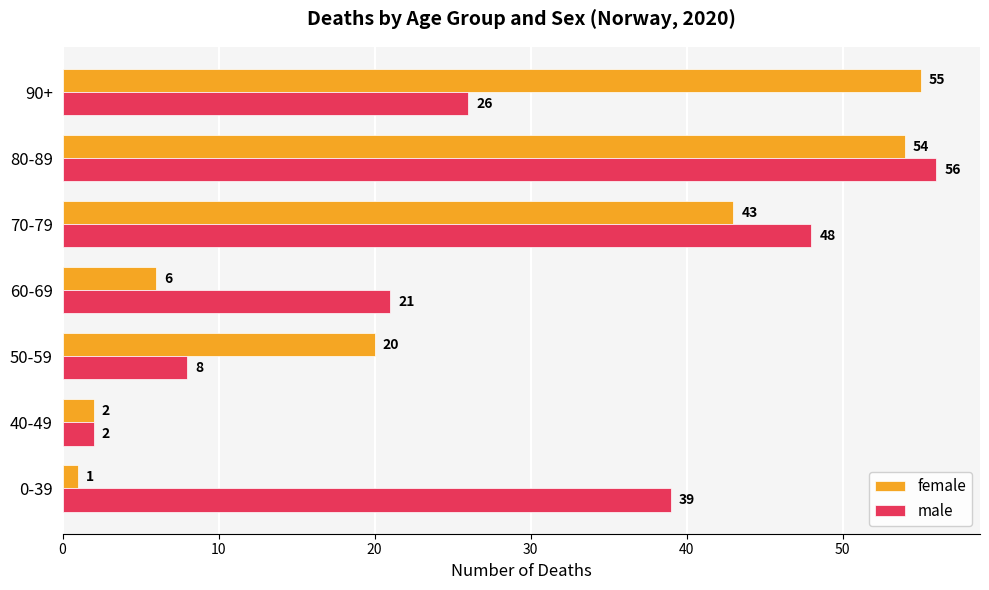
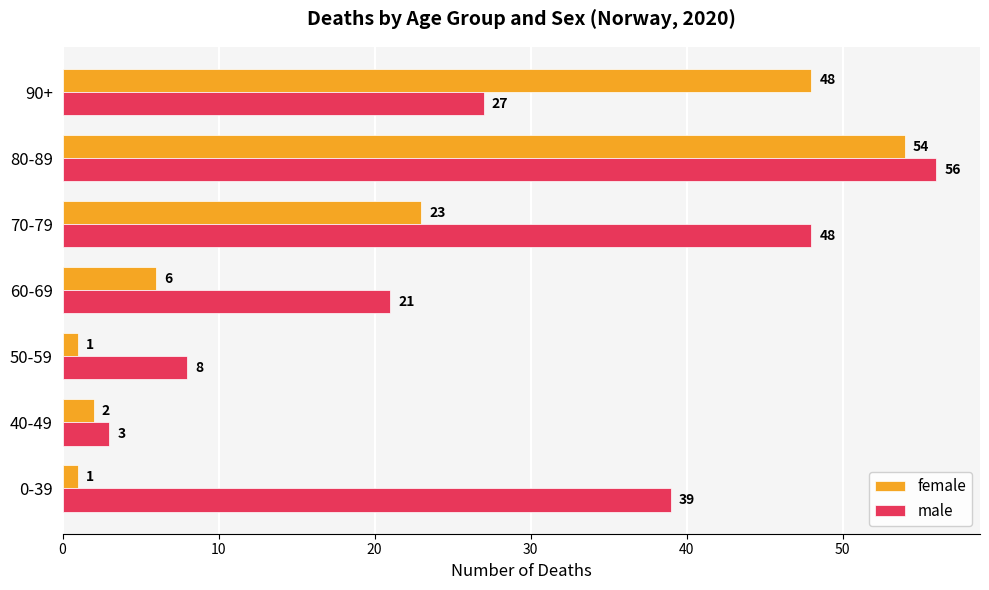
female, 90+: 55 -> 48
male, 90+: 26 -> 27
female, 70-79: 43 -> 23
female, 50-59: 20 -> 1
male, 40-49: 2 -> 3
